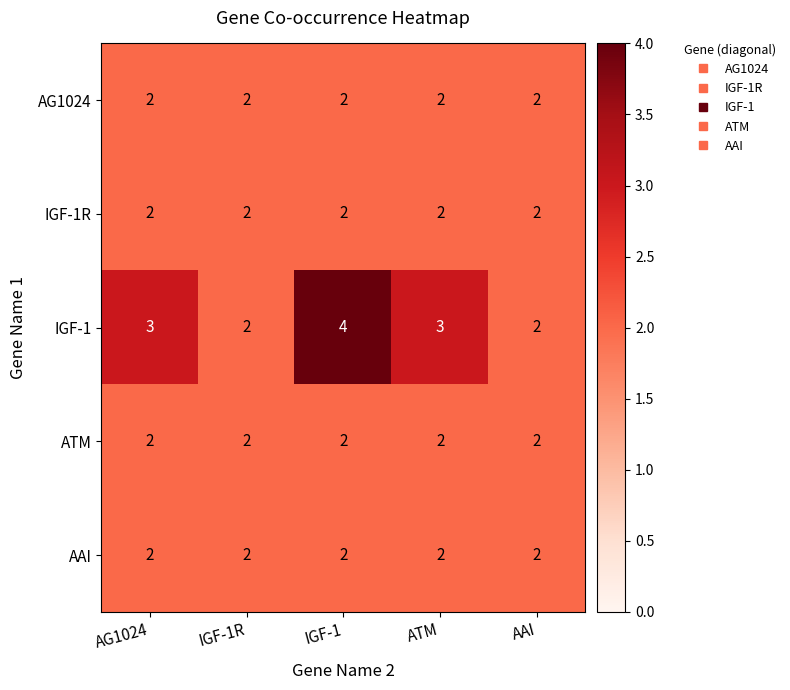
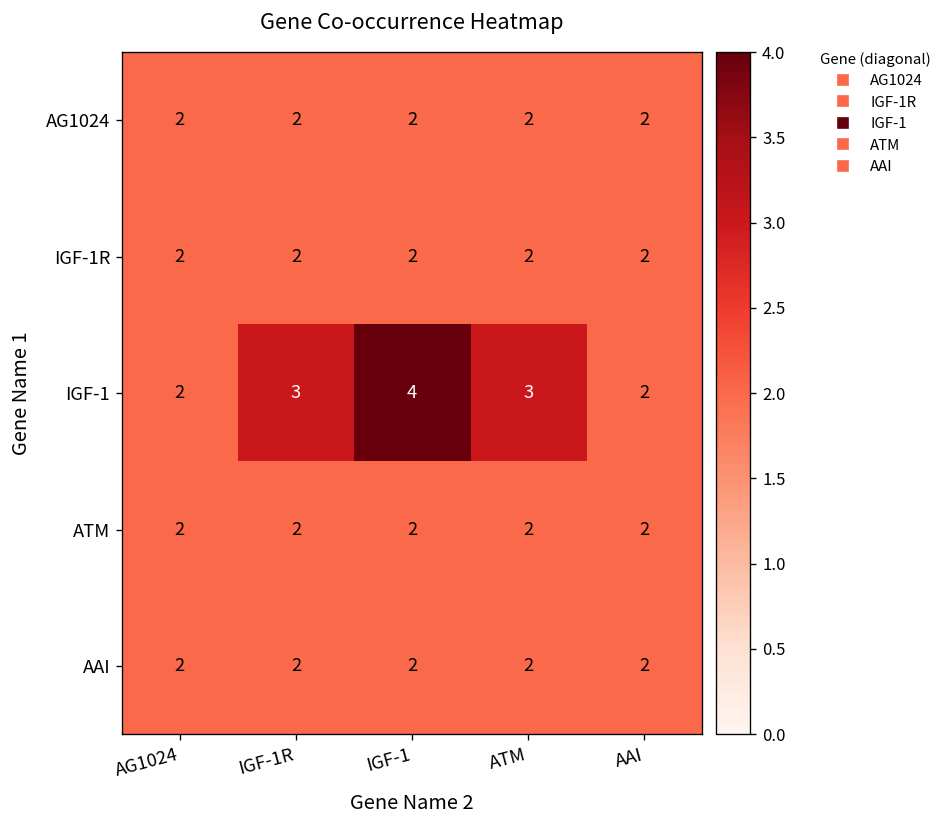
IGF-1, AG1024: 3 -> 2
IGF-1, IGF-1R: 2 -> 3
